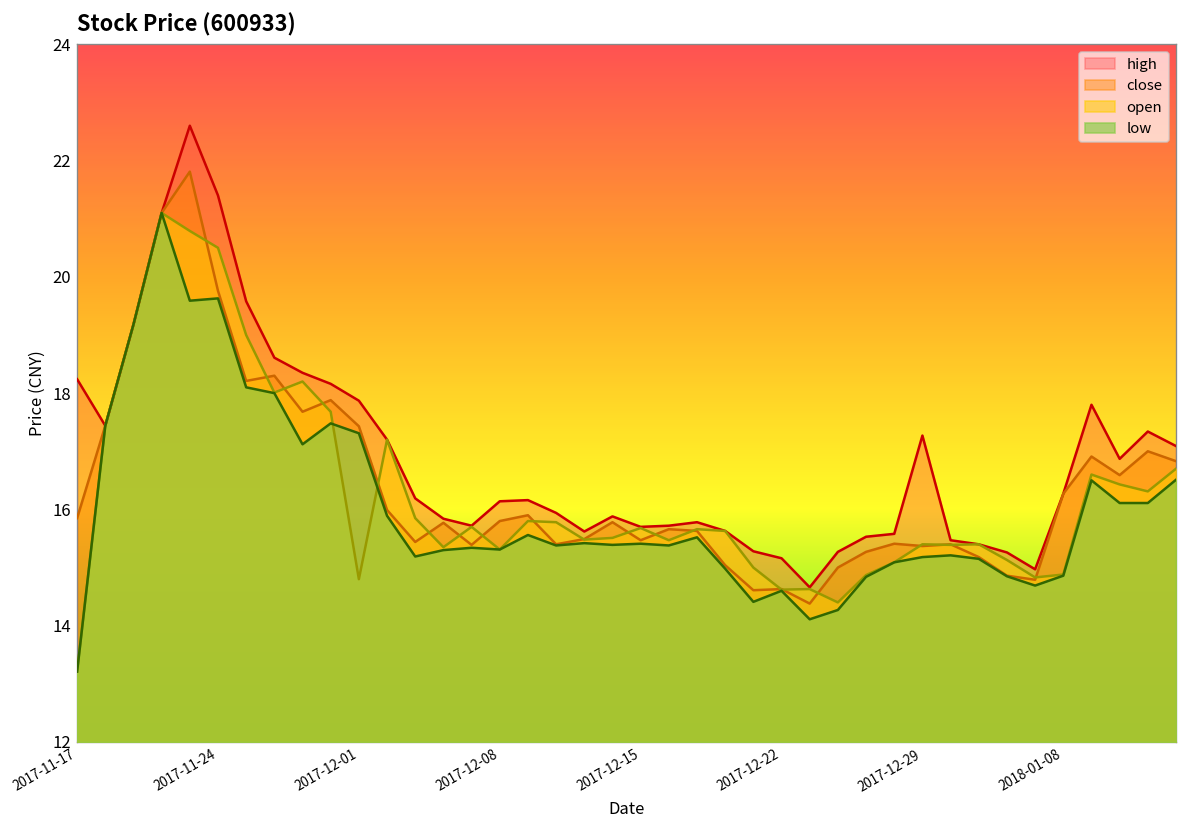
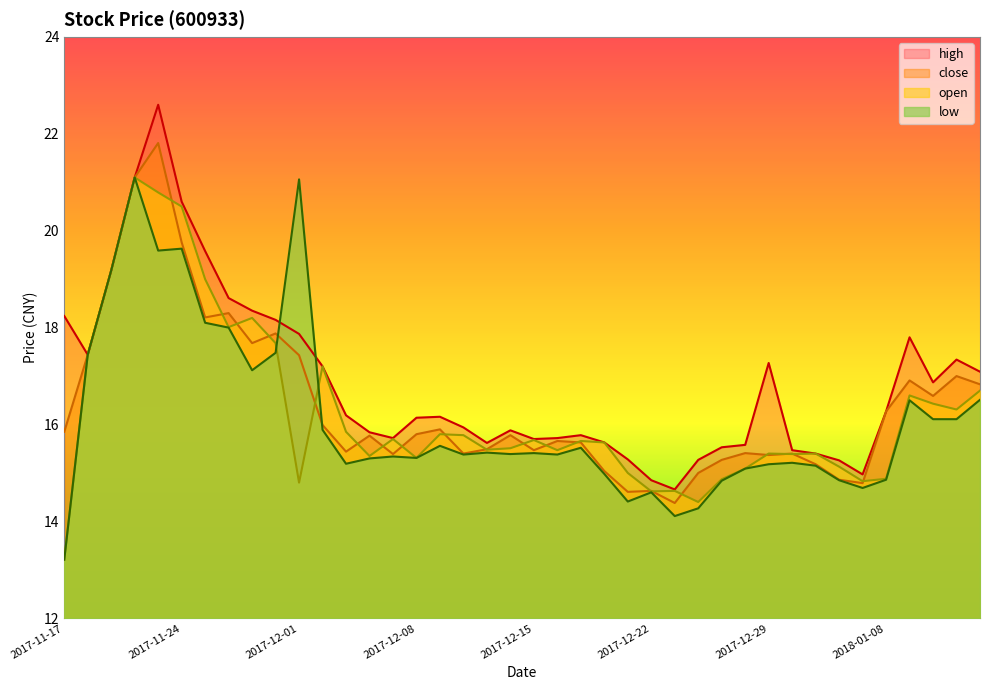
high, 2017-11-24: 21.4 -> 20.6
low, 2017-12-01: 17.3 -> 21.1
high, 2017-12-22: 15.2 -> 14.9
